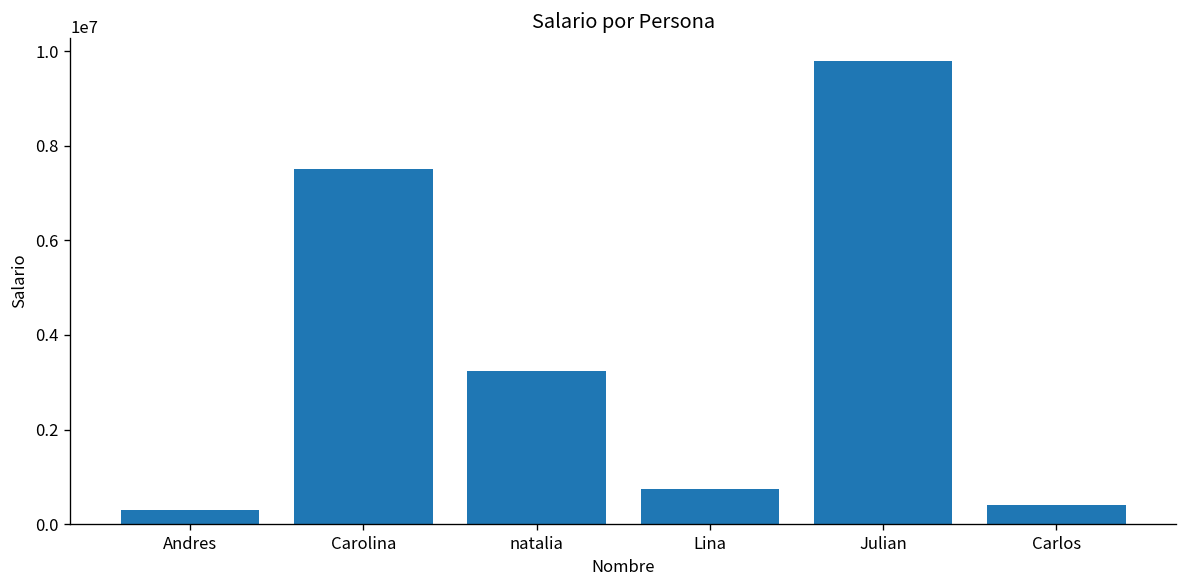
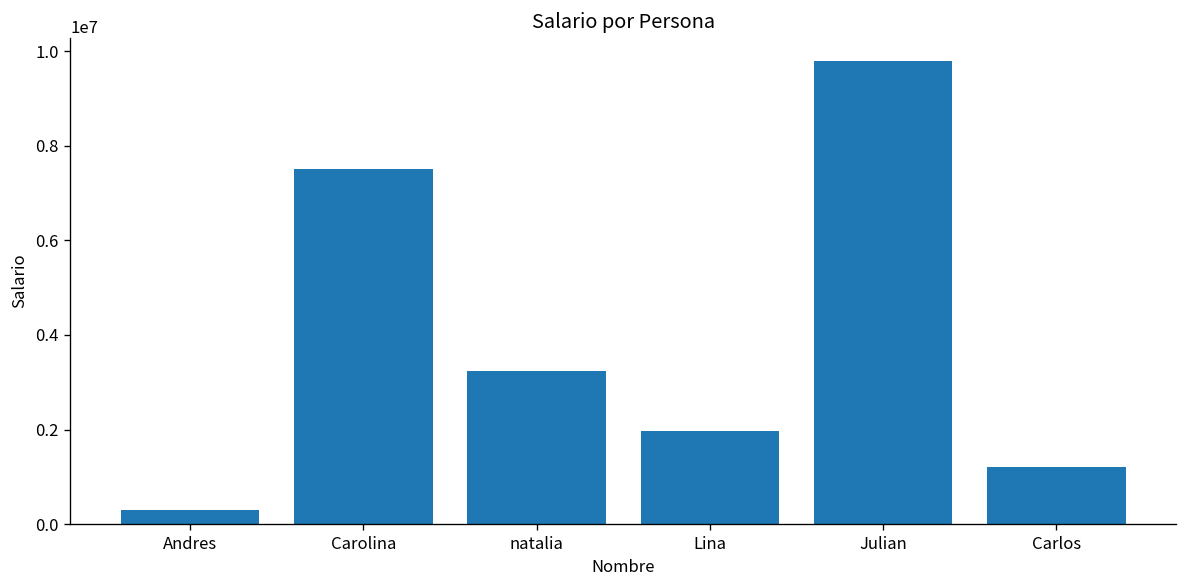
Lina: 800000 -> 2000000
Carlos: 400000 -> 1200000
